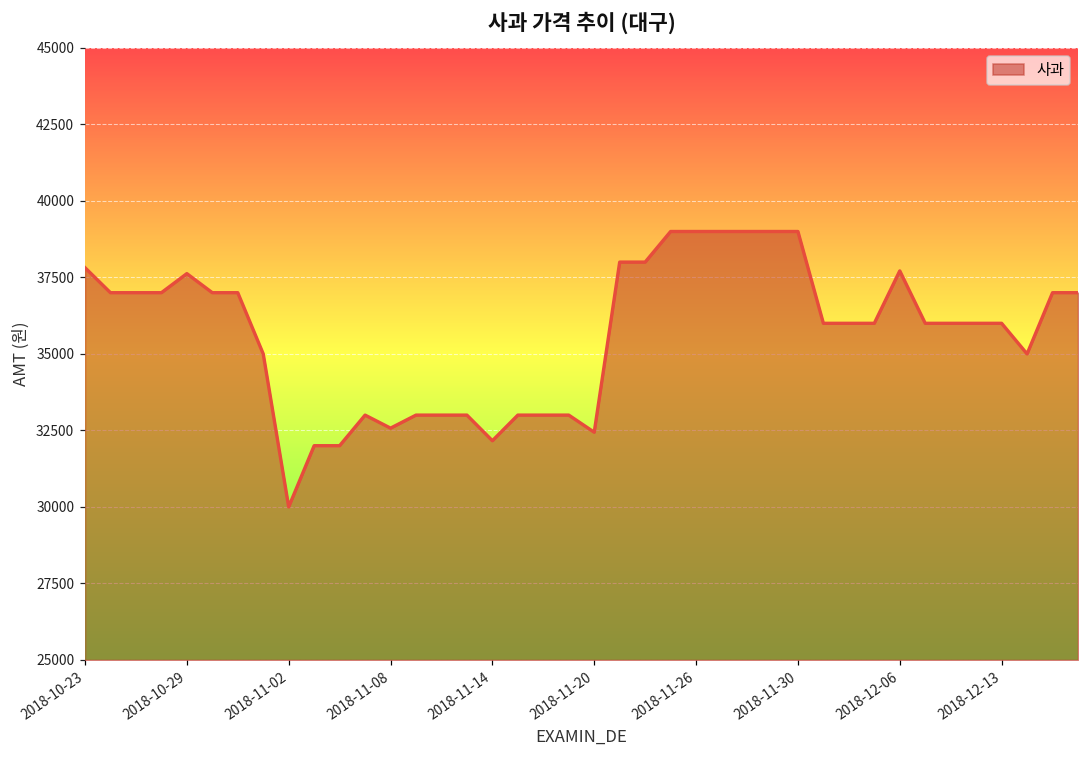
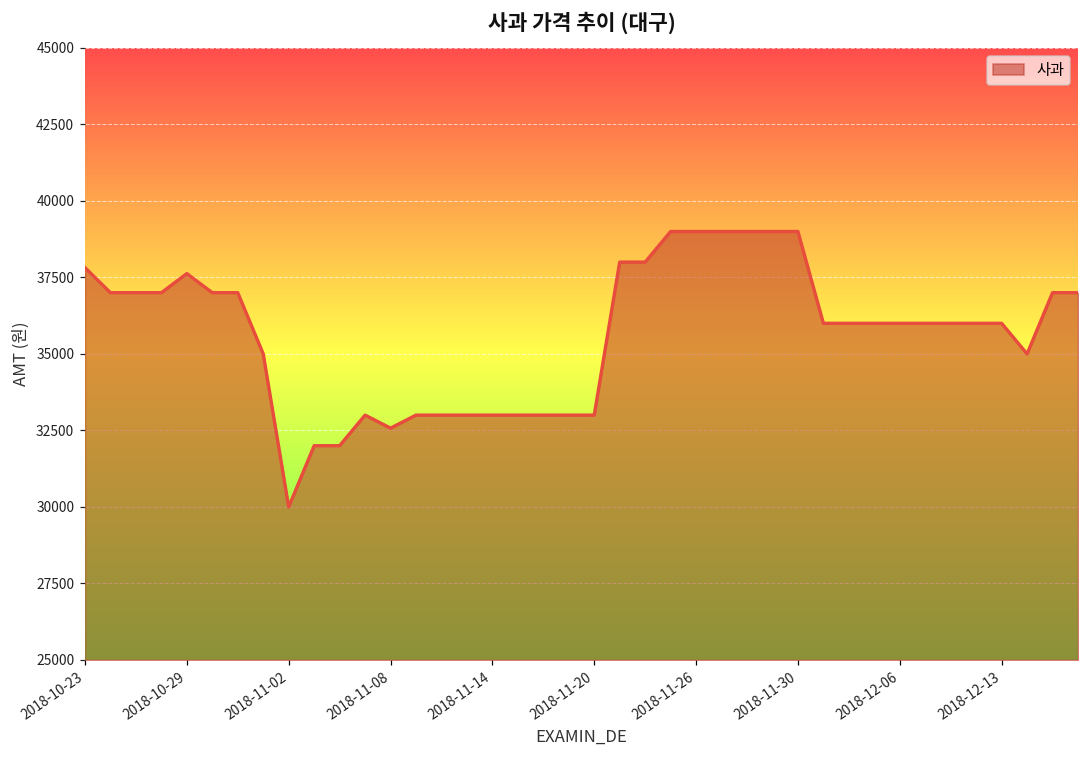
2018-11-14: 32200 -> 33000
2018-11-20: 32400 -> 33000
2018-12-06: 37700 -> 36000
